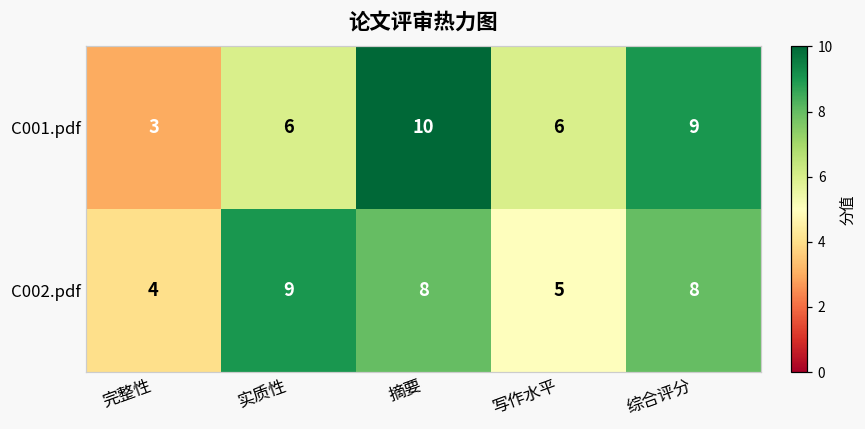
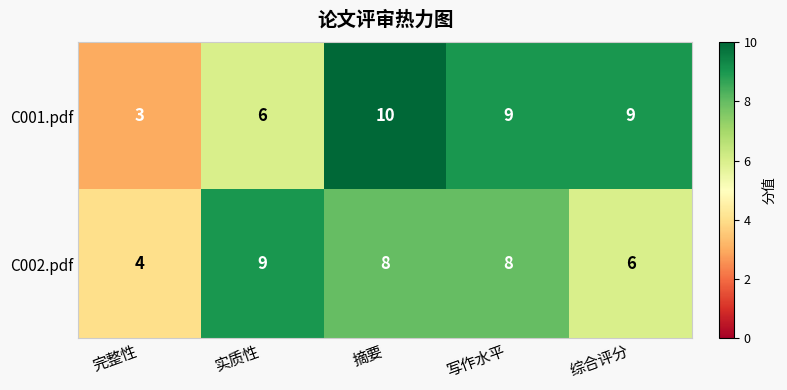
C001.pdf, 写作水平: 6 -> 9
C002.pdf, 写作水平: 5 -> 8
C002.pdf, 综合评分: 8 -> 6
